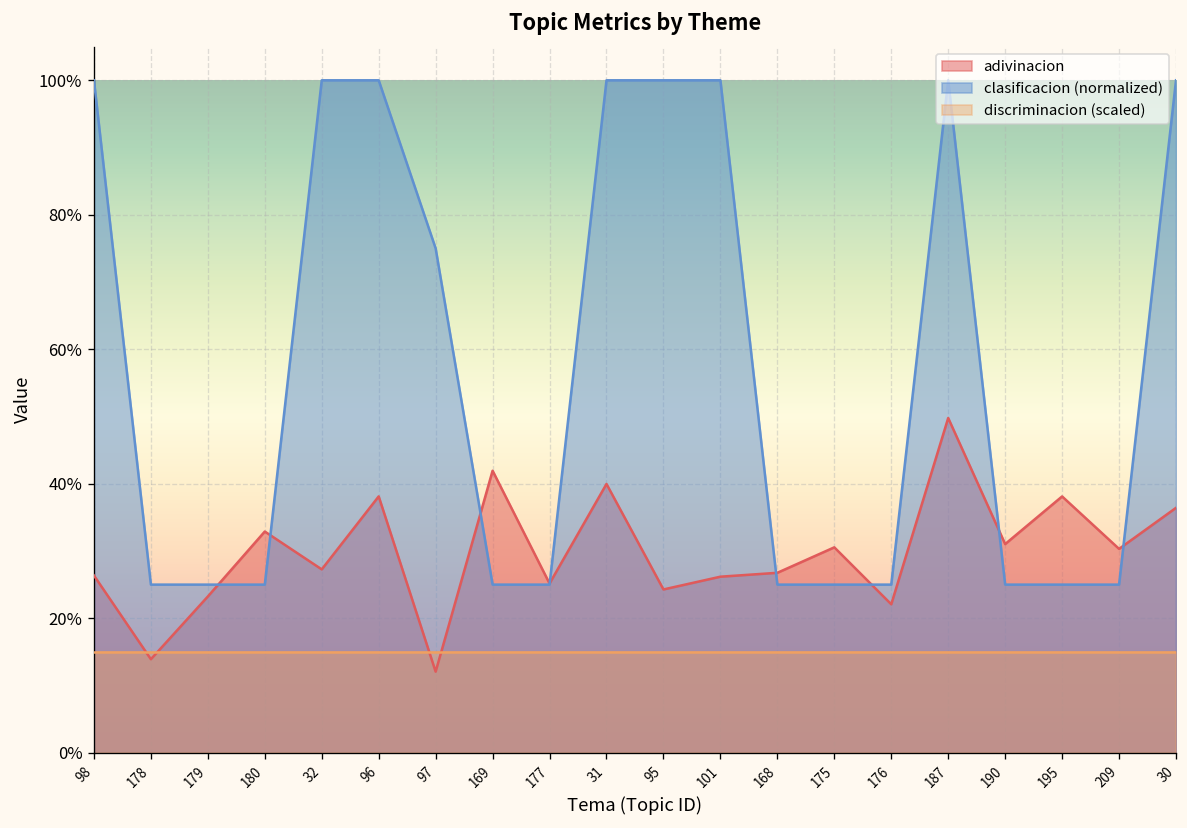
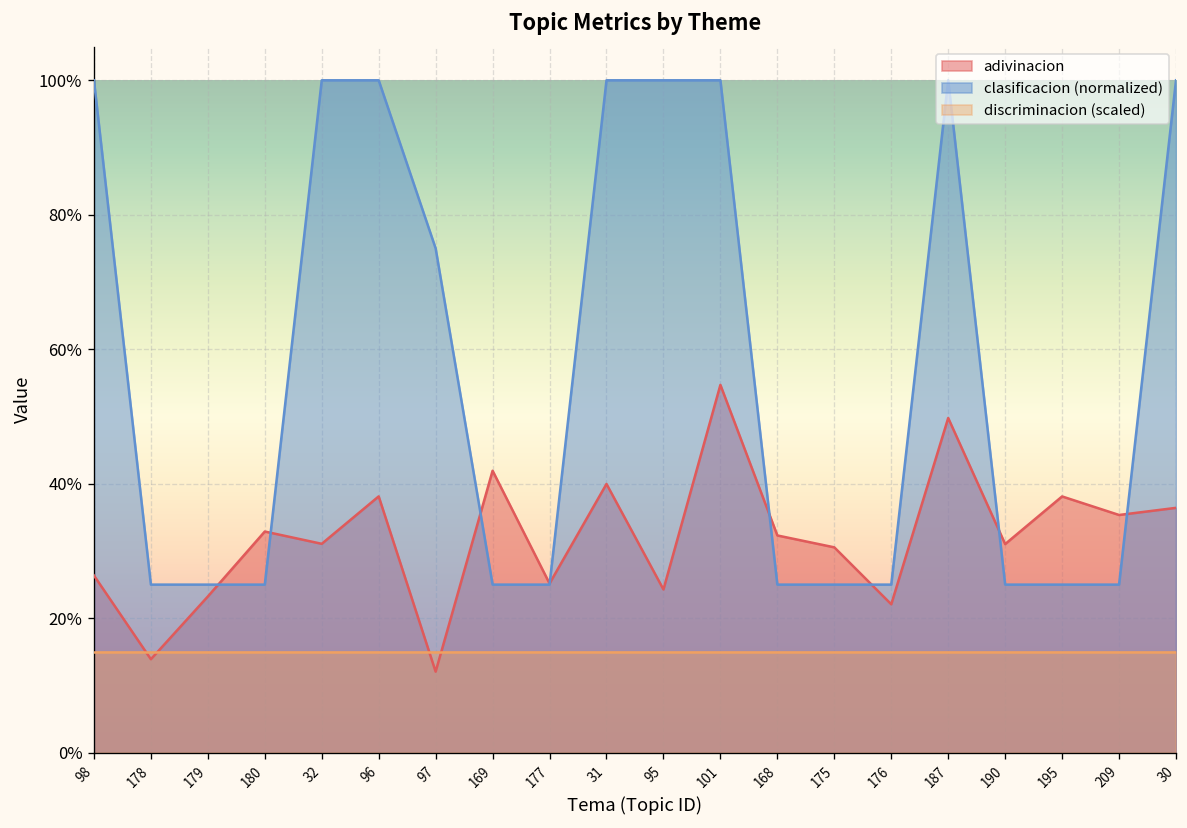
adivinacion, 32: 27% -> 31%
adivinacion, 101: 26% -> 55%
adivinacion, 168: 27% -> 32%
adivinacion, 209: 30% -> 35%
